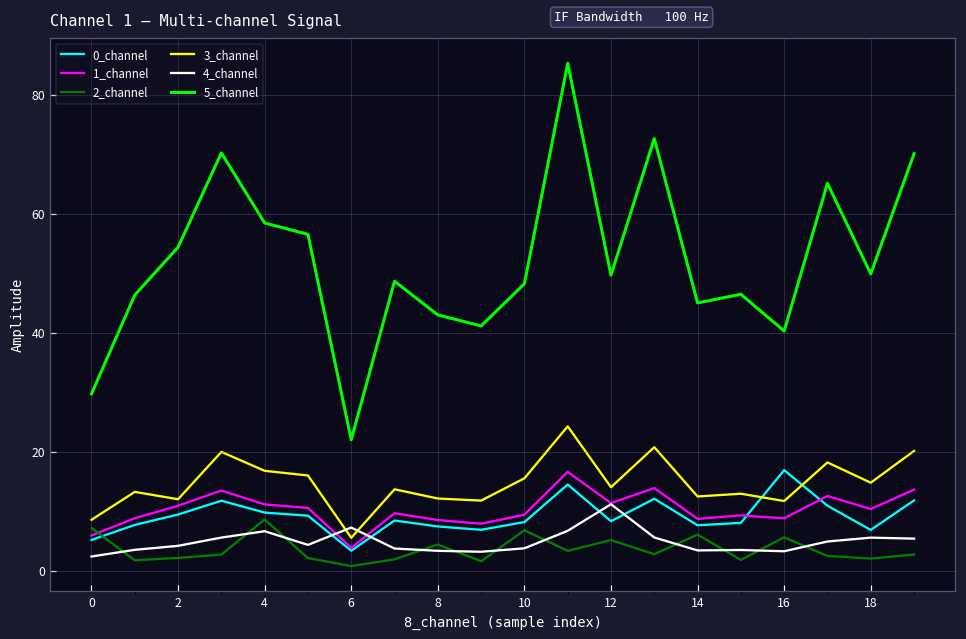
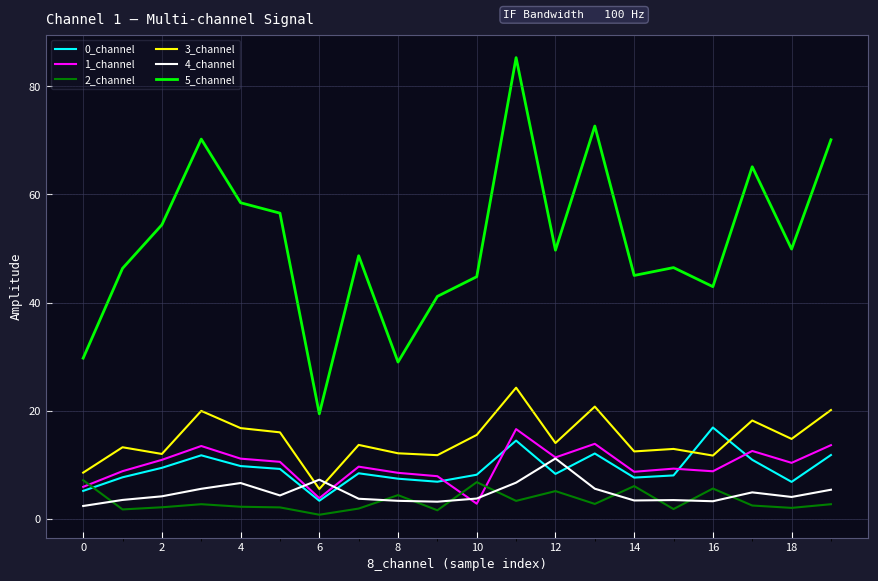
2_channel, 4: 9 -> 2
5_channel, 6: 22 -> 19
5_channel, 8: 43 -> 29
1_channel, 10: 9 -> 3
5_channel, 10: 48 -> 45
5_channel, 16: 40 -> 43
4_channel, 18: 6 -> 4
